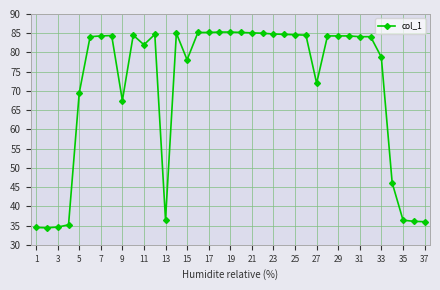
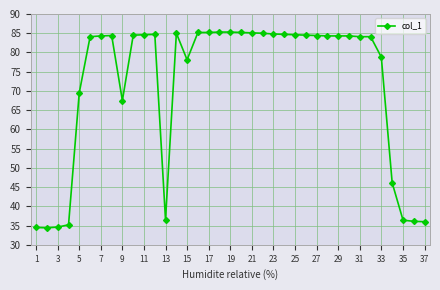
11: 82 -> 85
27: 72 -> 84
